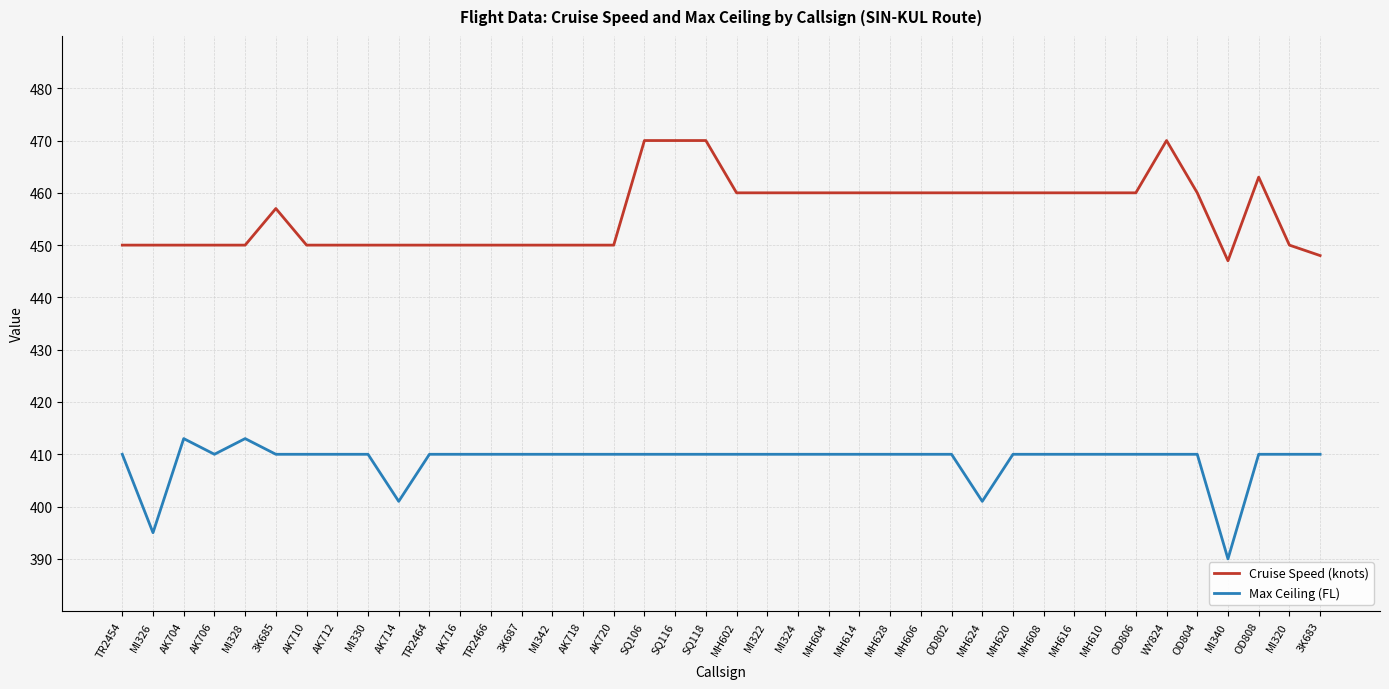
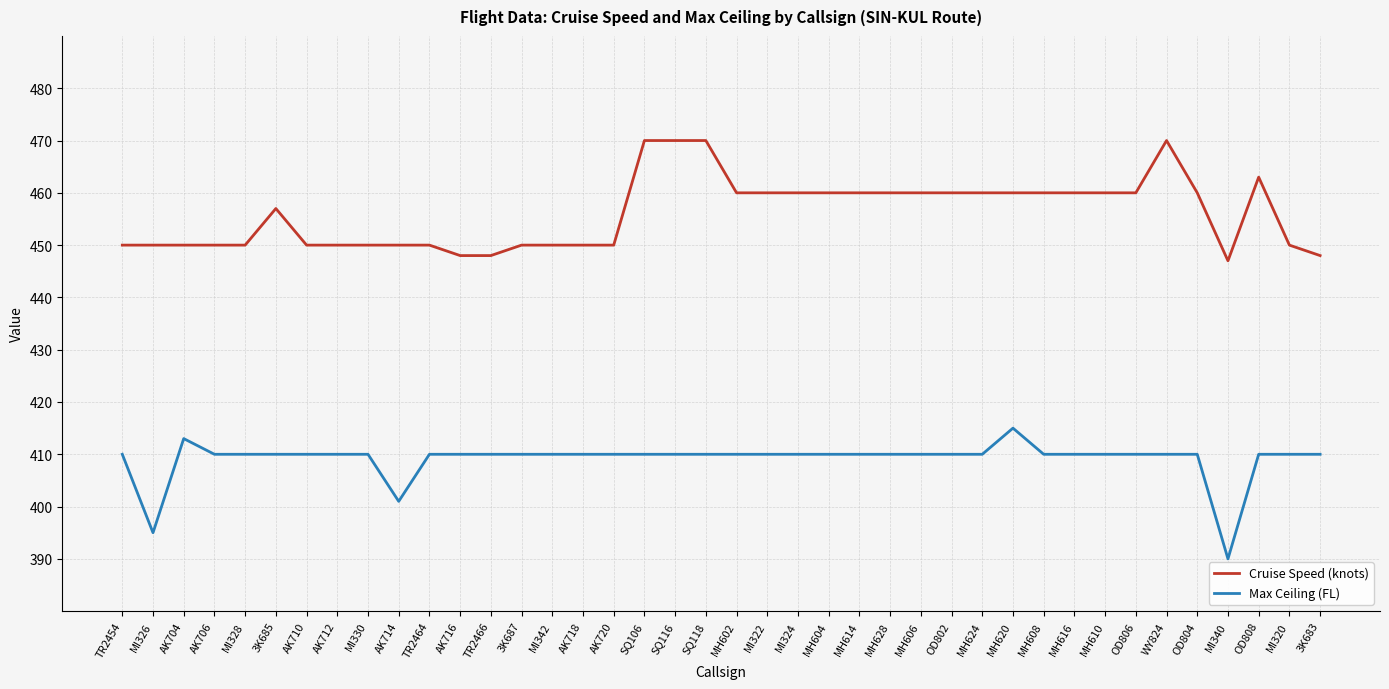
Max Ceiling (FL), MI328: 413 -> 410
Cruise Speed (knots), AK716: 450 -> 448
Cruise Speed (knots), TR2466: 450 -> 448
Max Ceiling (FL), MH624: 401 -> 410
Max Ceiling (FL), MH620: 410 -> 415
